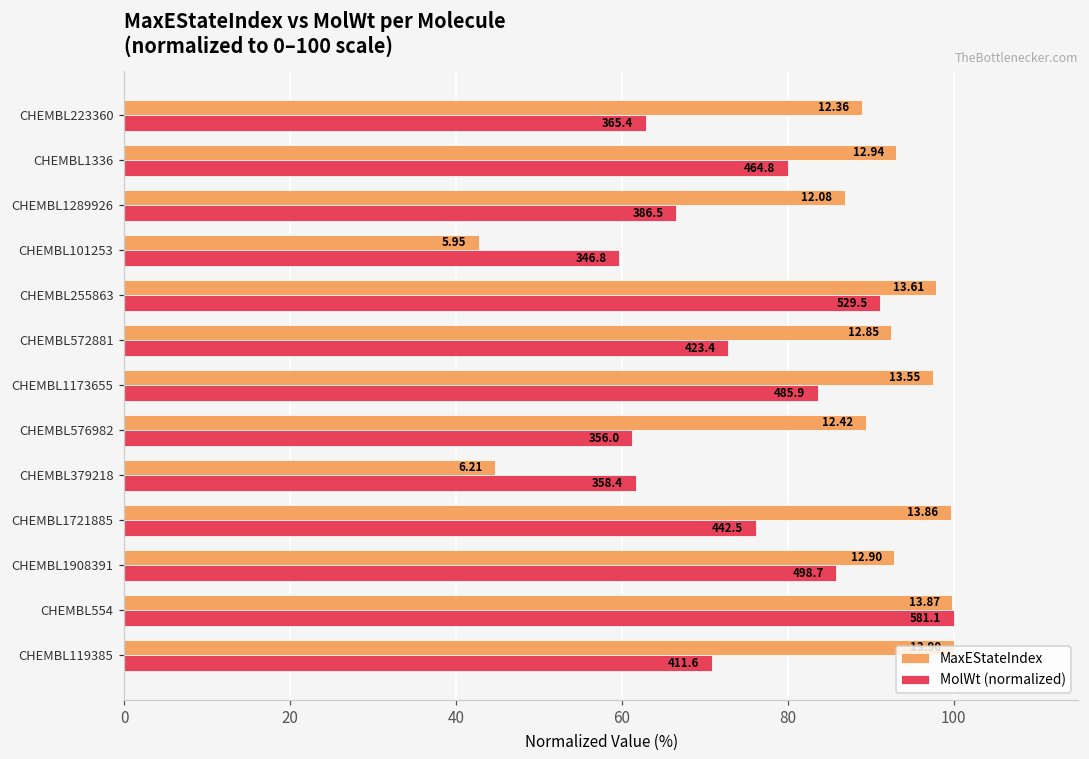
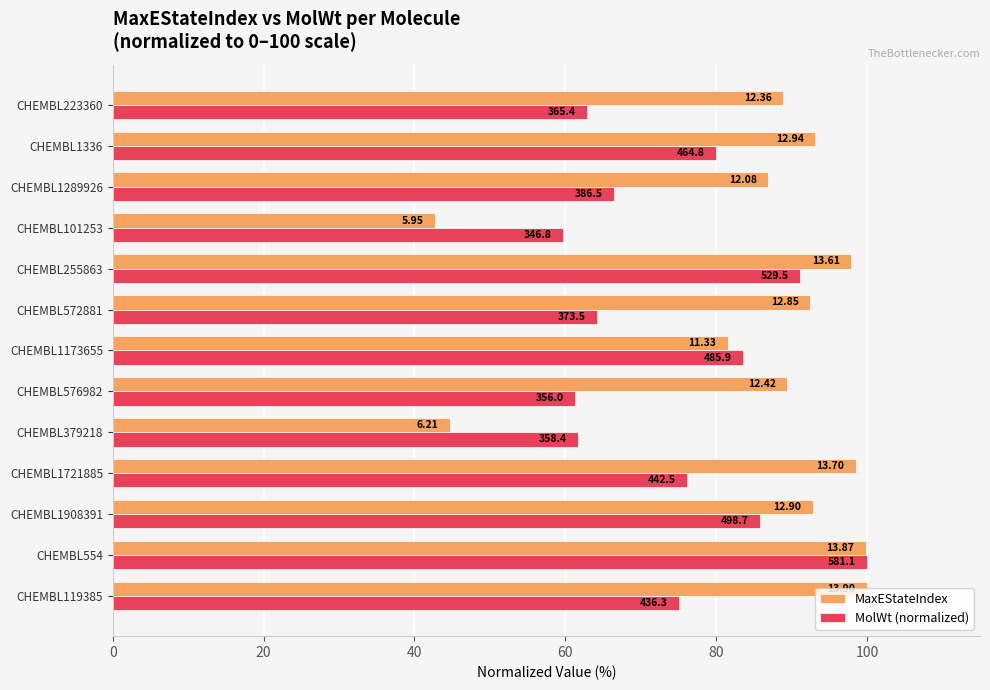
MolWt (normalized), CHEMBL572881: 423.4 -> 373.5
MaxEStateIndex, CHEMBL1173655: 13.55 -> 11.33
MaxEStateIndex, CHEMBL1721885: 13.86 -> 13.70
MolWt (normalized), CHEMBL119385: 411.6 -> 436.3
